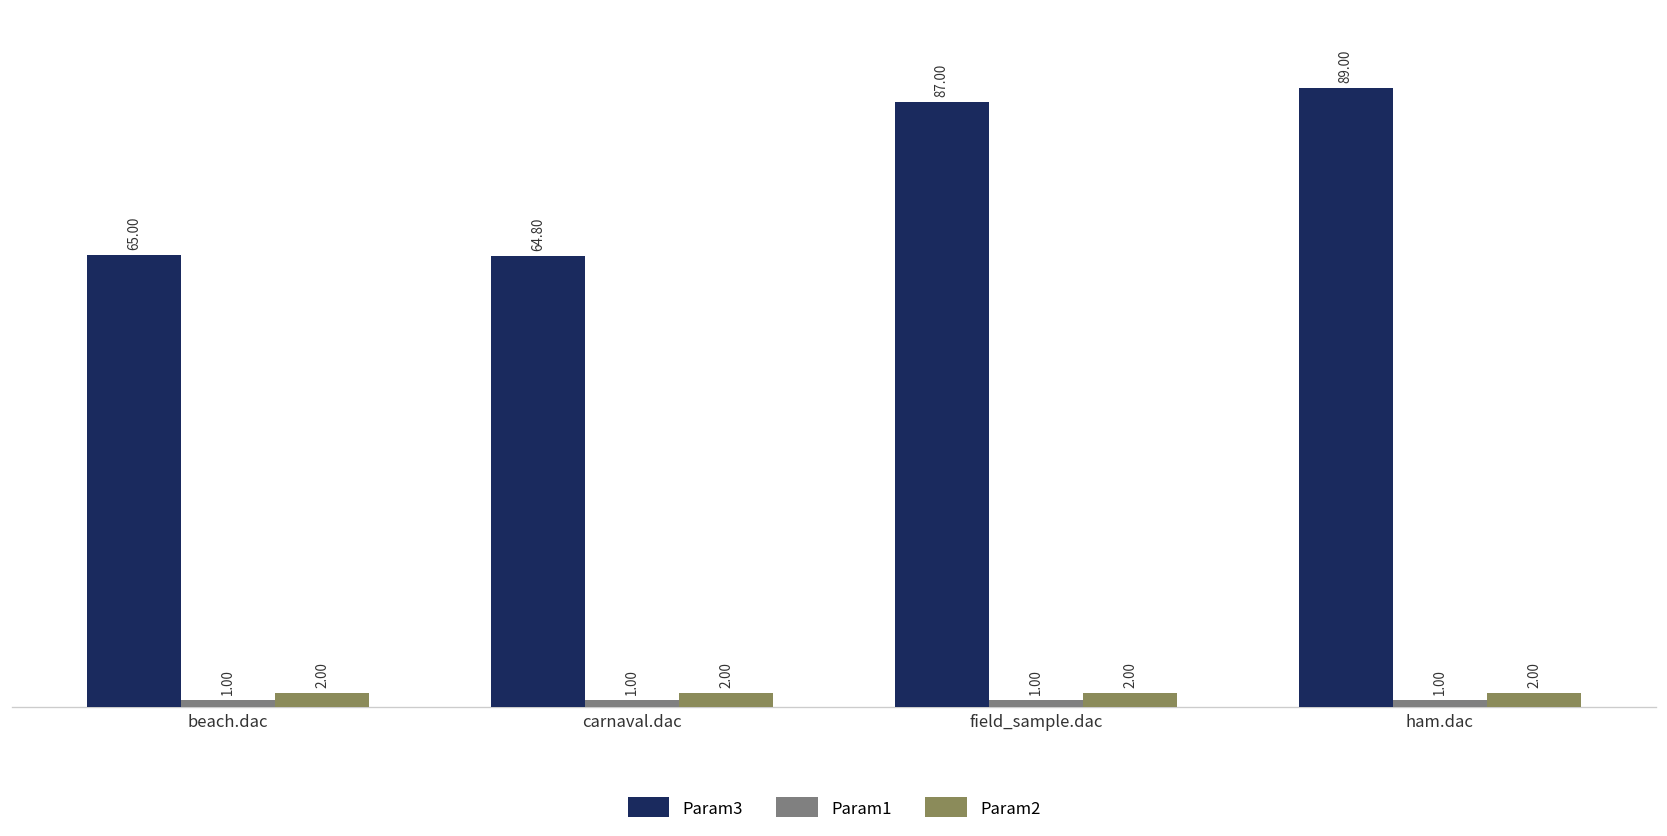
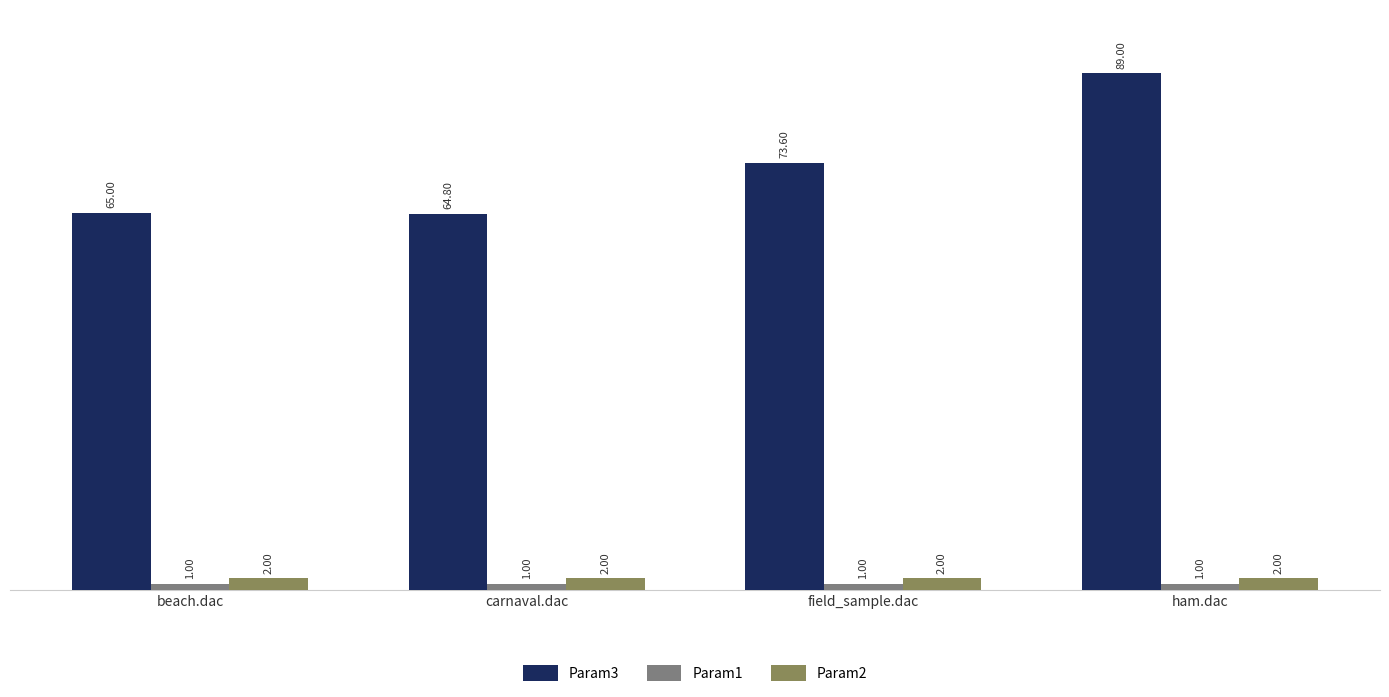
Param3, field_sample.dac: 87.00 -> 73.60
